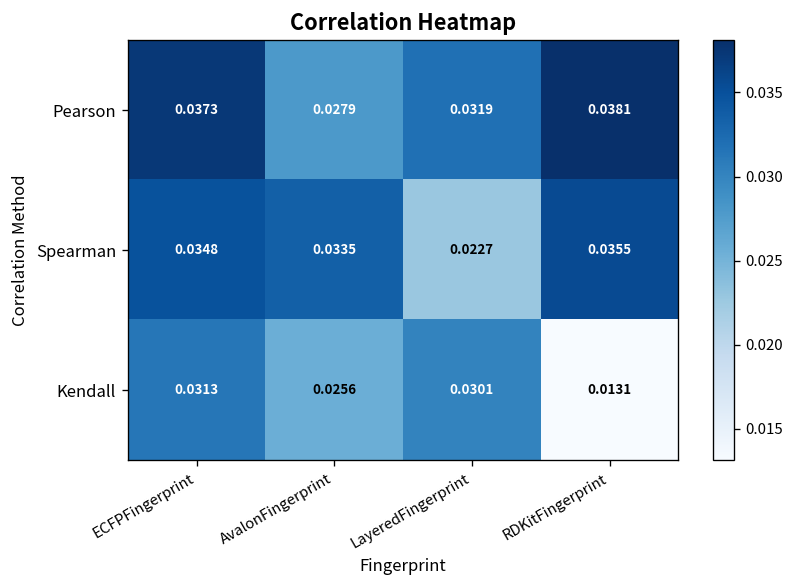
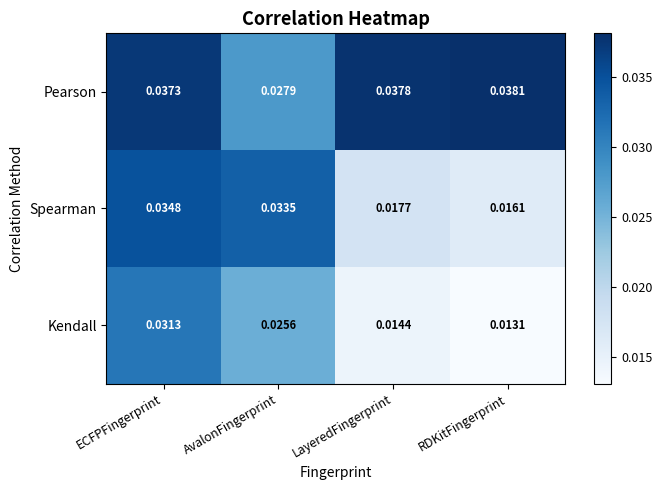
Pearson, LayeredFingerprint: 0.0319 -> 0.0378
Spearman, LayeredFingerprint: 0.0227 -> 0.0177
Spearman, RDKitFingerprint: 0.0355 -> 0.0161
Kendall, LayeredFingerprint: 0.0301 -> 0.0144
